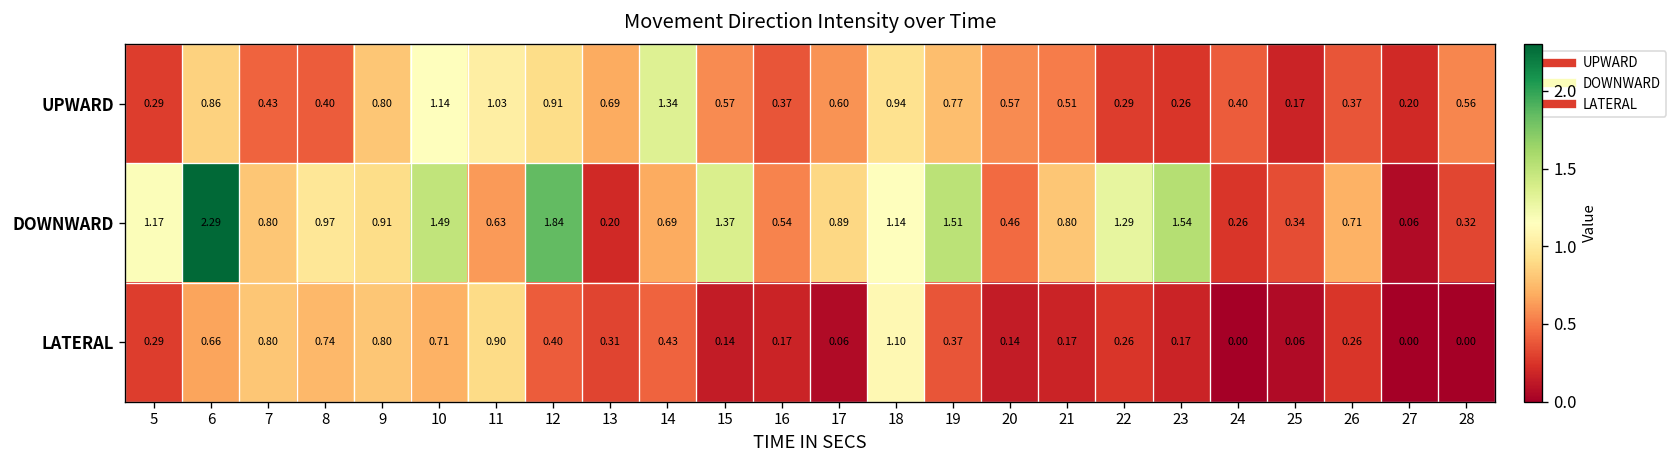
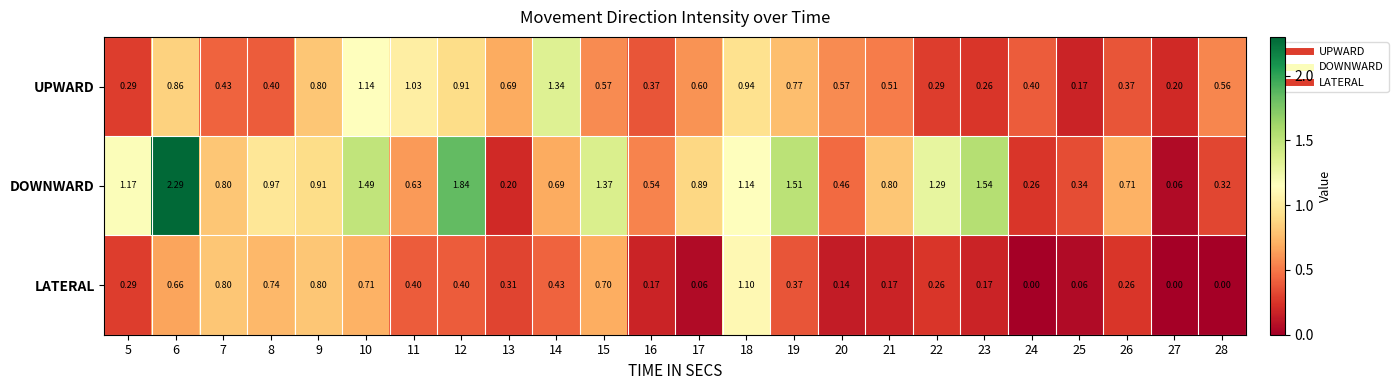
LATERAL, 11: 0.90 -> 0.40
LATERAL, 15: 0.14 -> 0.70
